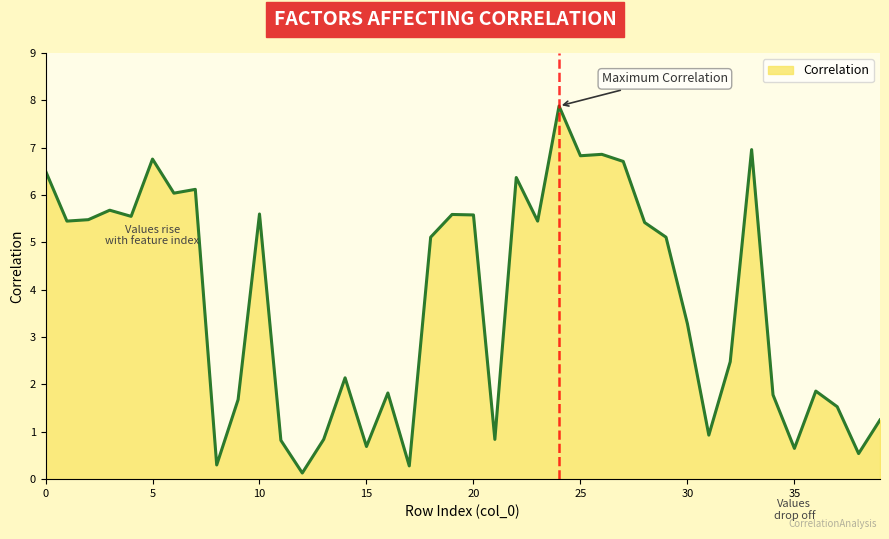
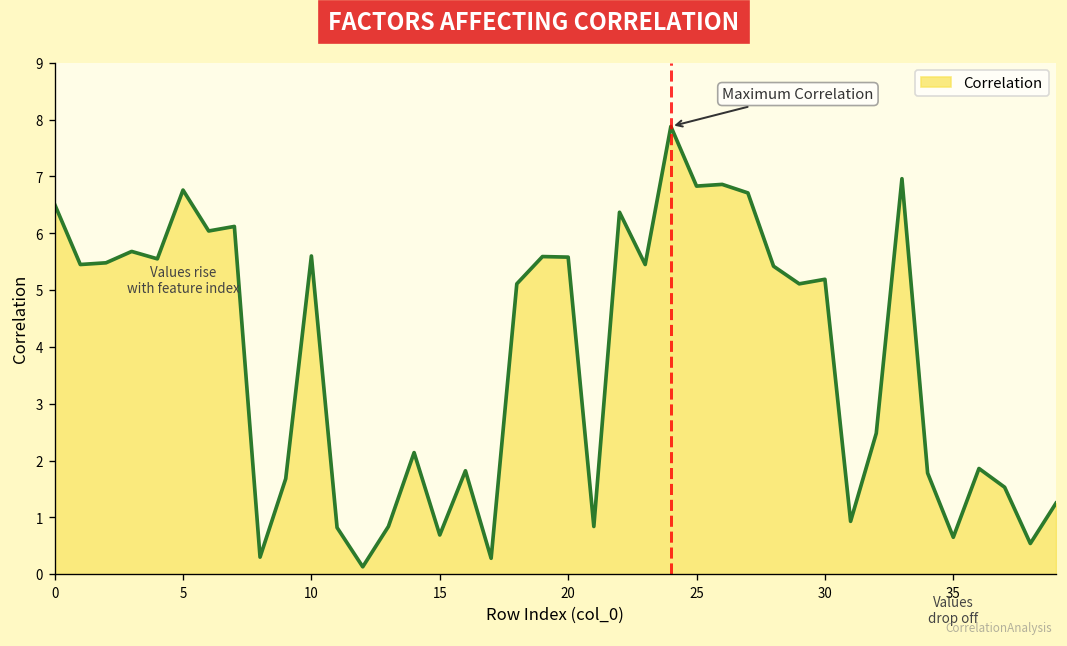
30: 3.3 -> 5.2
